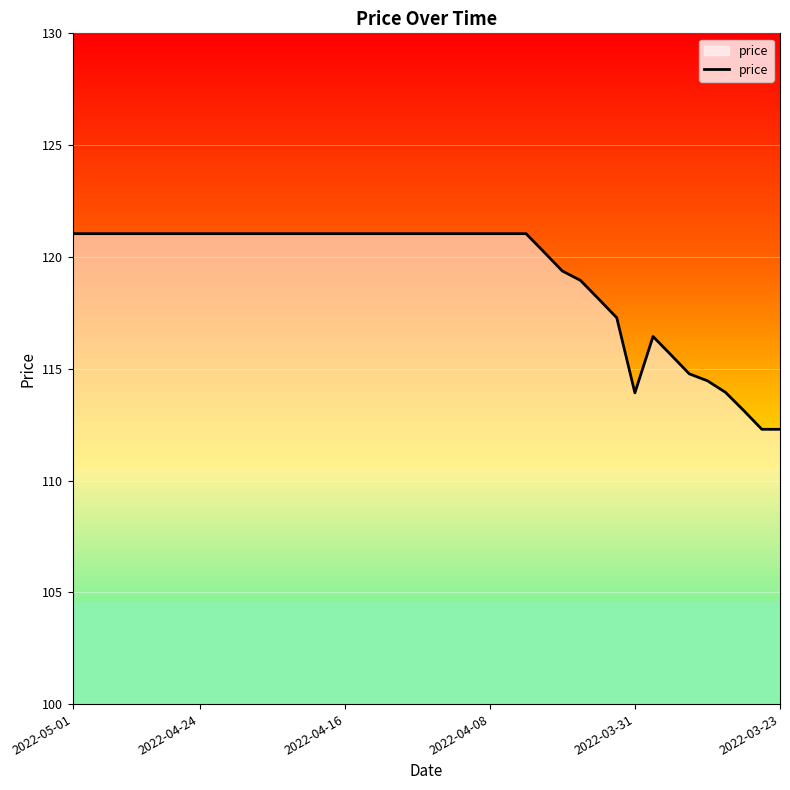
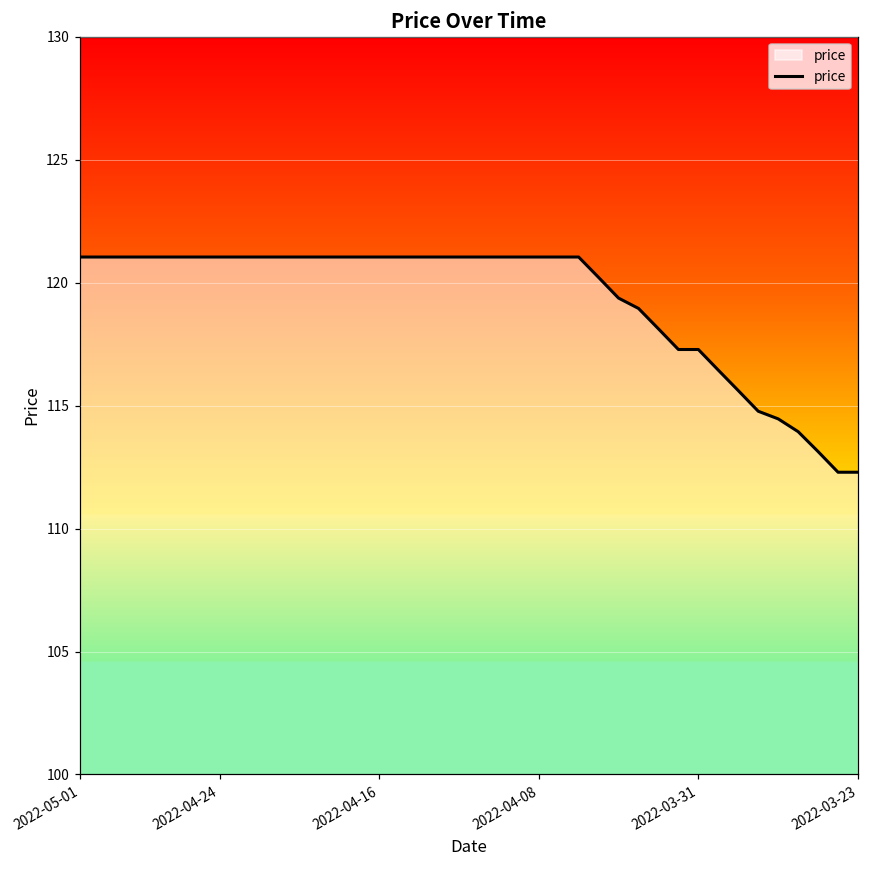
2022-03-31: 113.9 -> 117.3
